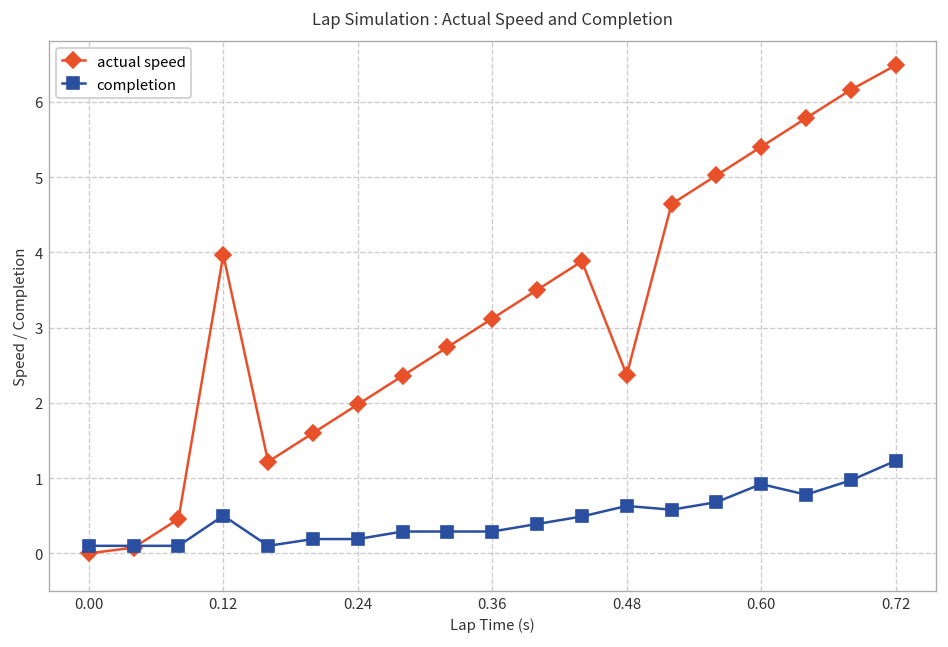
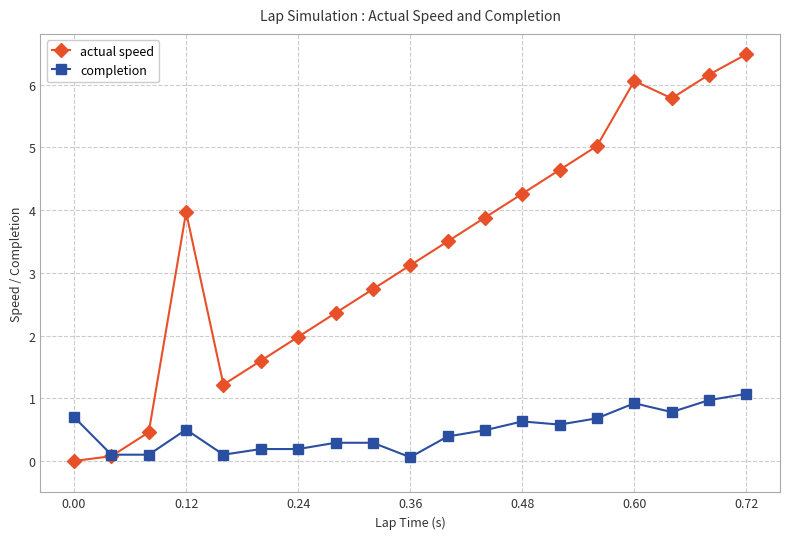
completion, 0.00: 0.1 -> 0.7
completion, 0.36: 0.3 -> 0.1
actual speed, 0.48: 2.4 -> 4.3
actual speed, 0.60: 5.4 -> 6.1
completion, 0.72: 1.2 -> 1.1
